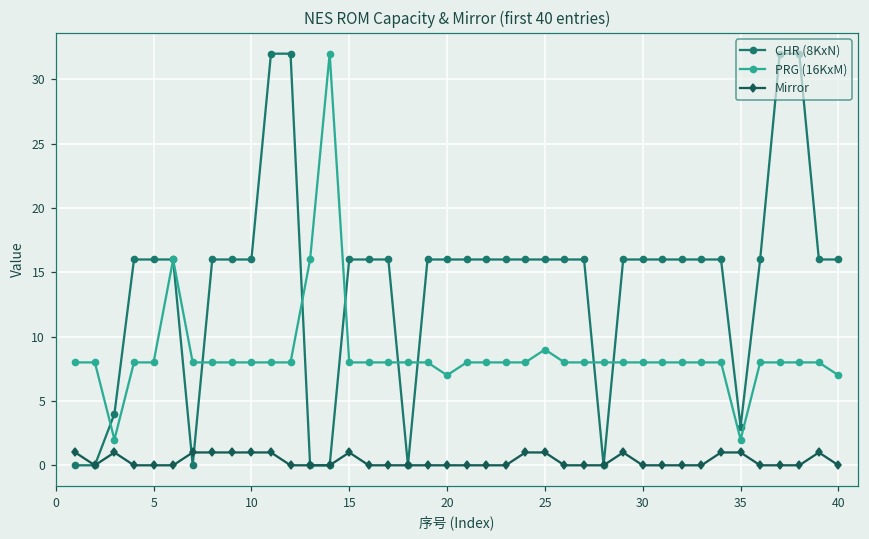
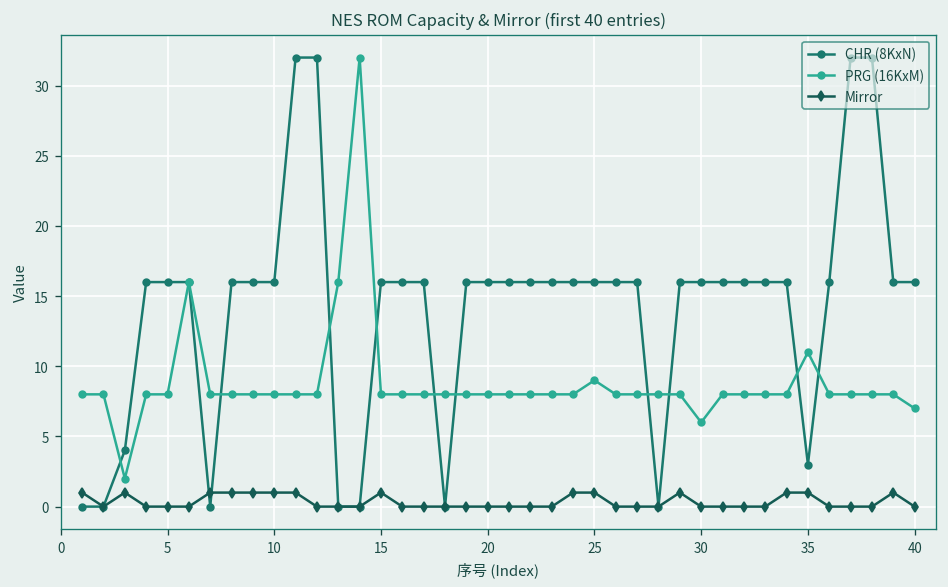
PRG (16KxM), 20: 7 -> 8
PRG (16KxM), 30: 8 -> 6
PRG (16KxM), 35: 2 -> 11
